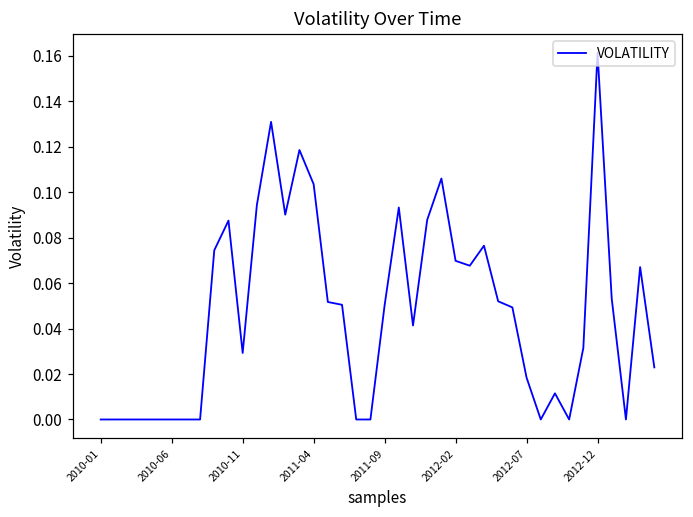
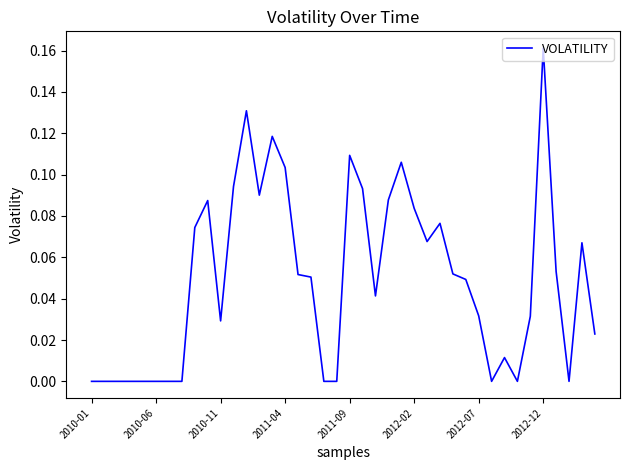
2011-09: 0.050 -> 0.109
2012-02: 0.070 -> 0.084
2012-07: 0.018 -> 0.032
